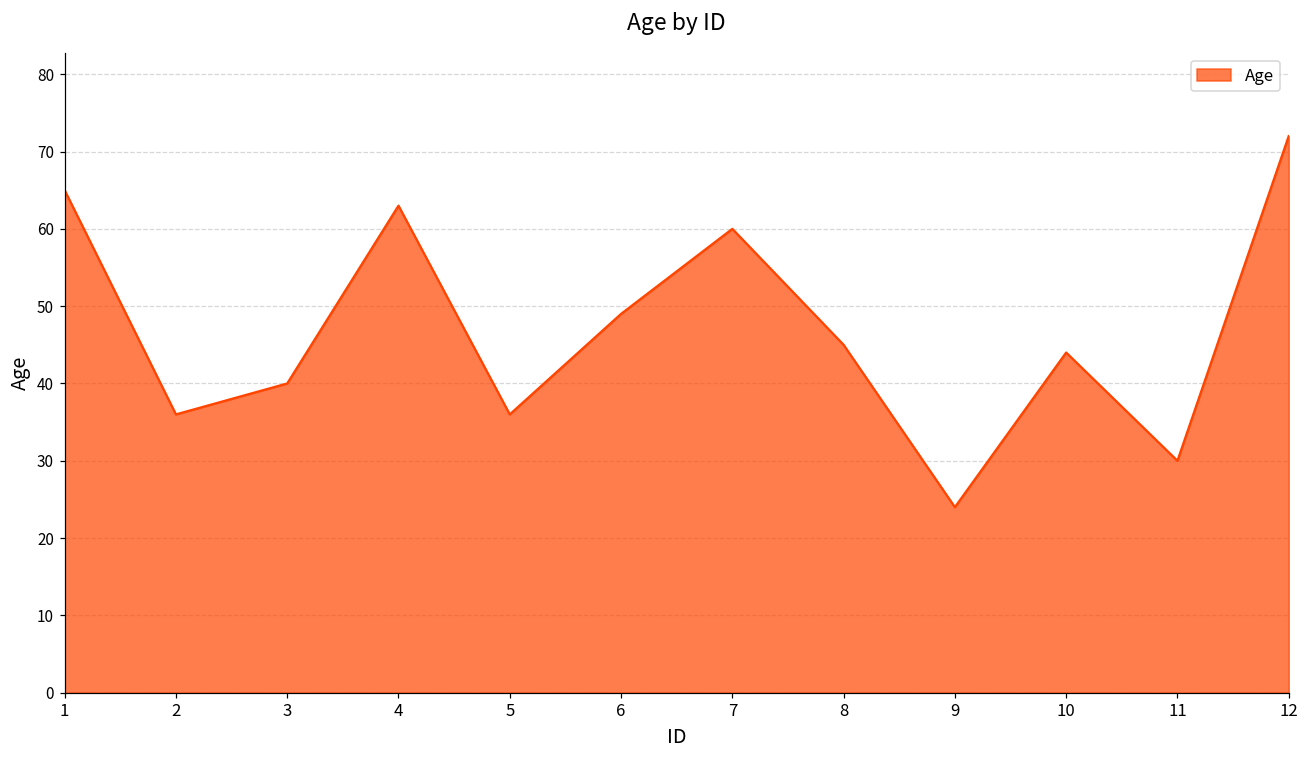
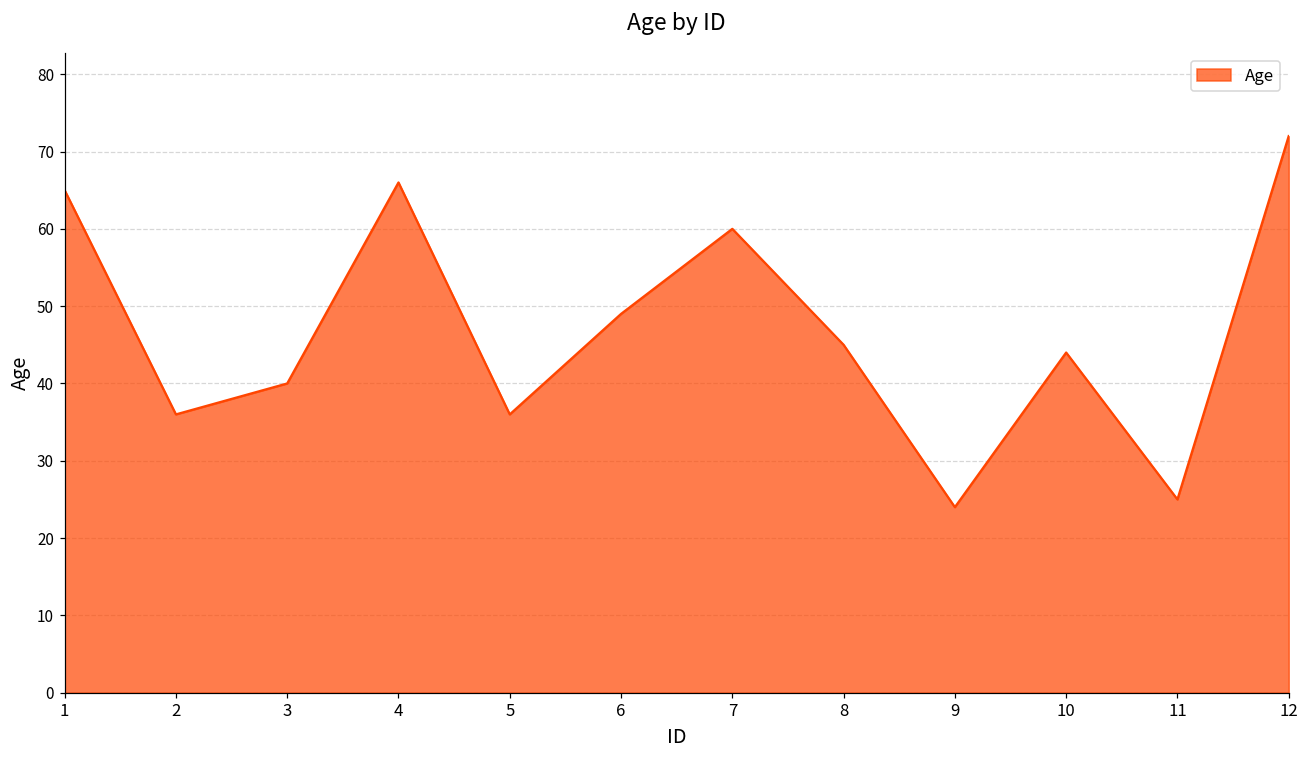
4: 63 -> 66
11: 30 -> 25
